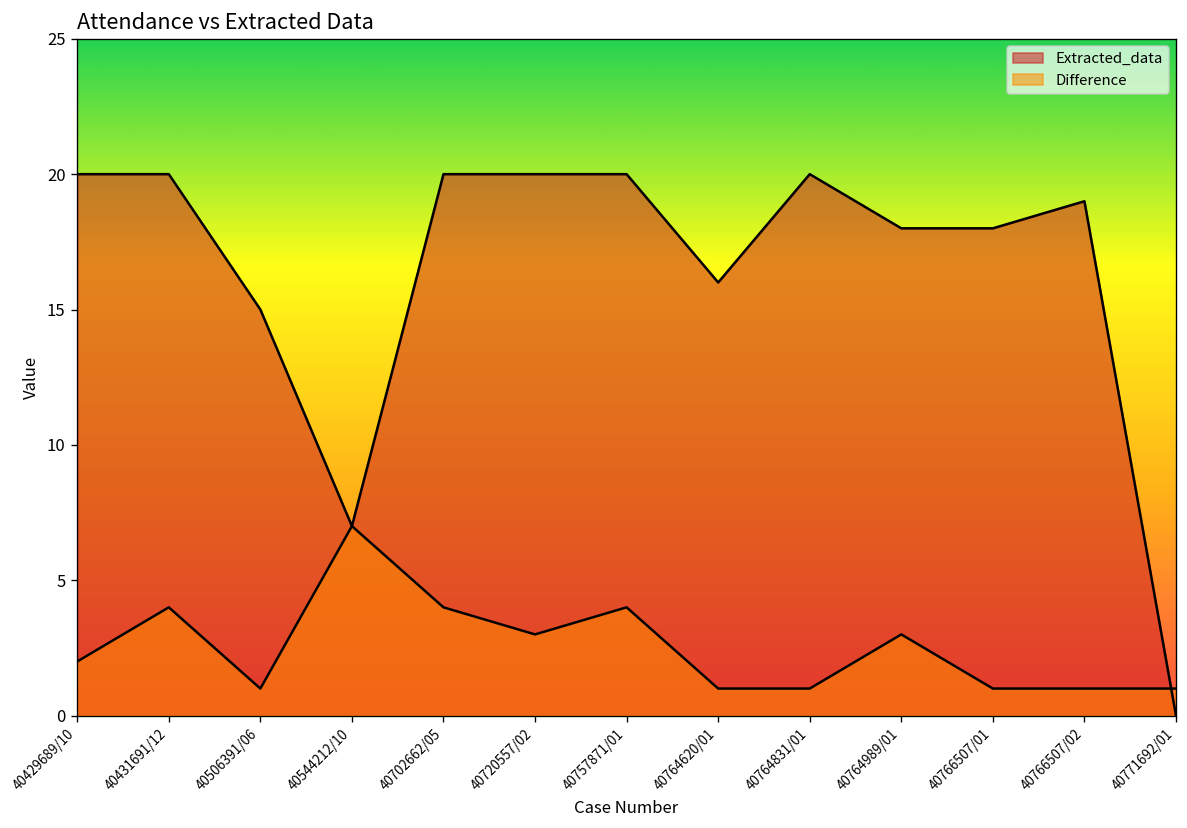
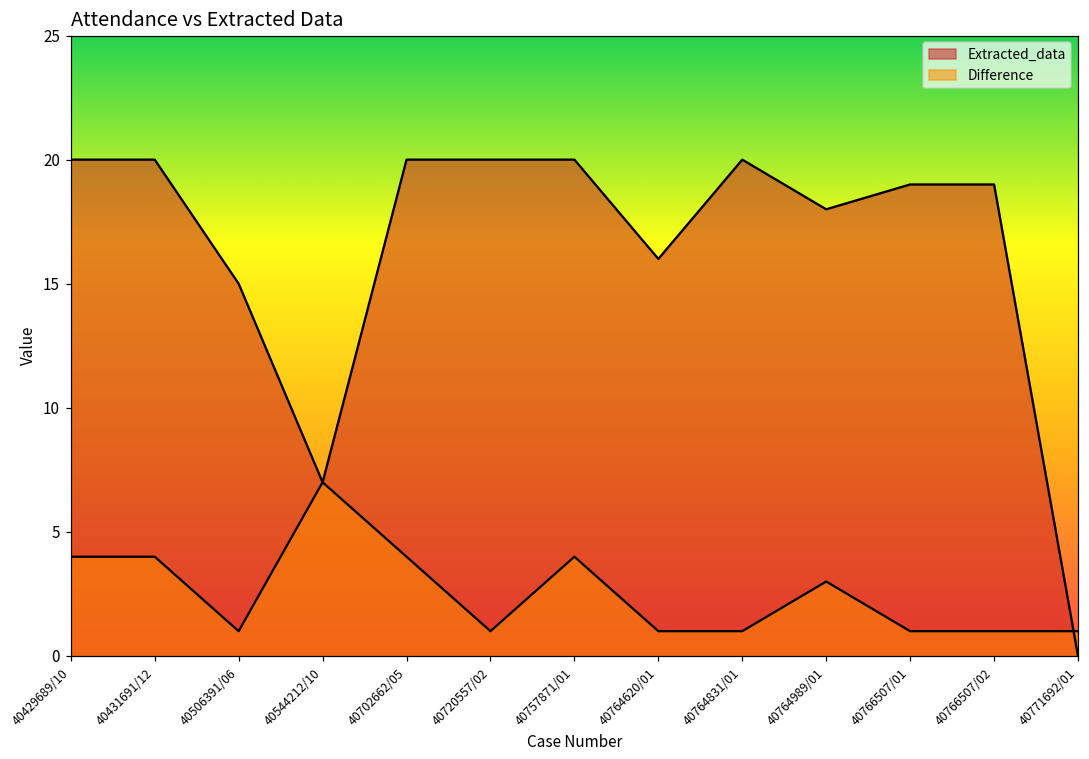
Difference, 40429689/10: 2 -> 4
Difference, 40720557/02: 3 -> 1
Extracted_data, 40766507/01: 18 -> 19
